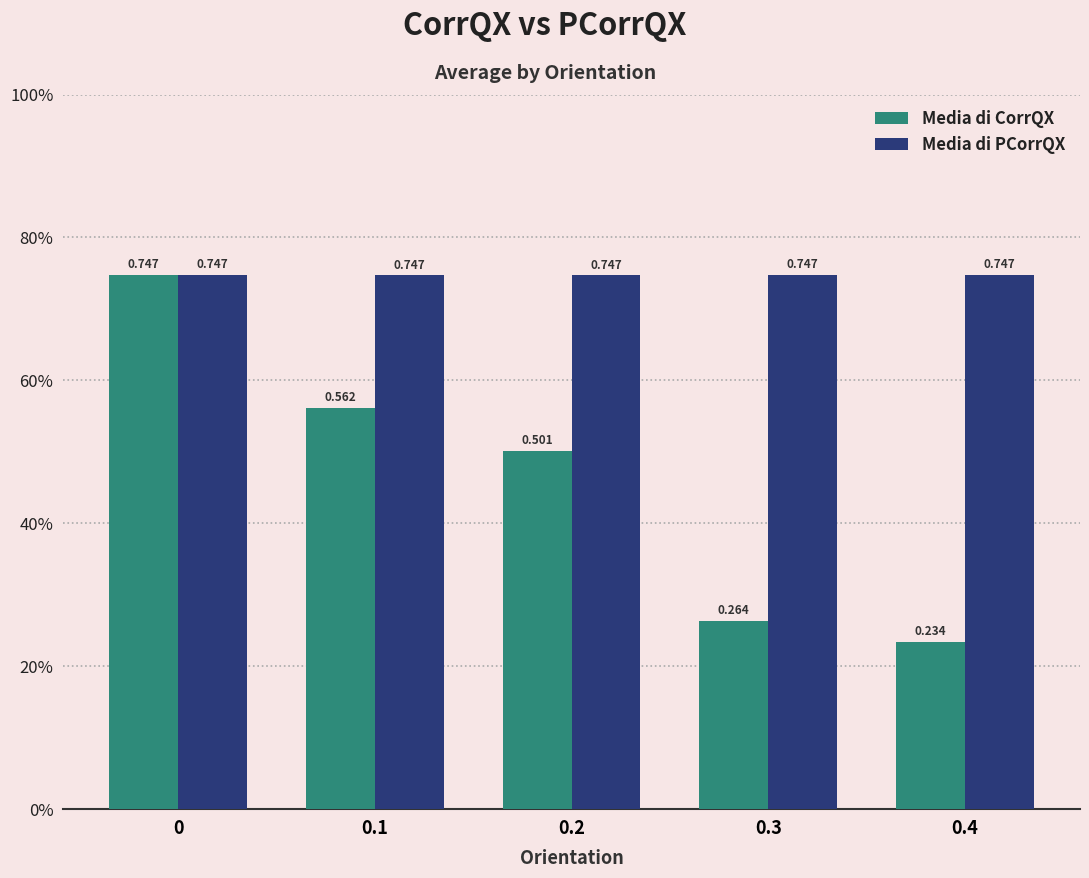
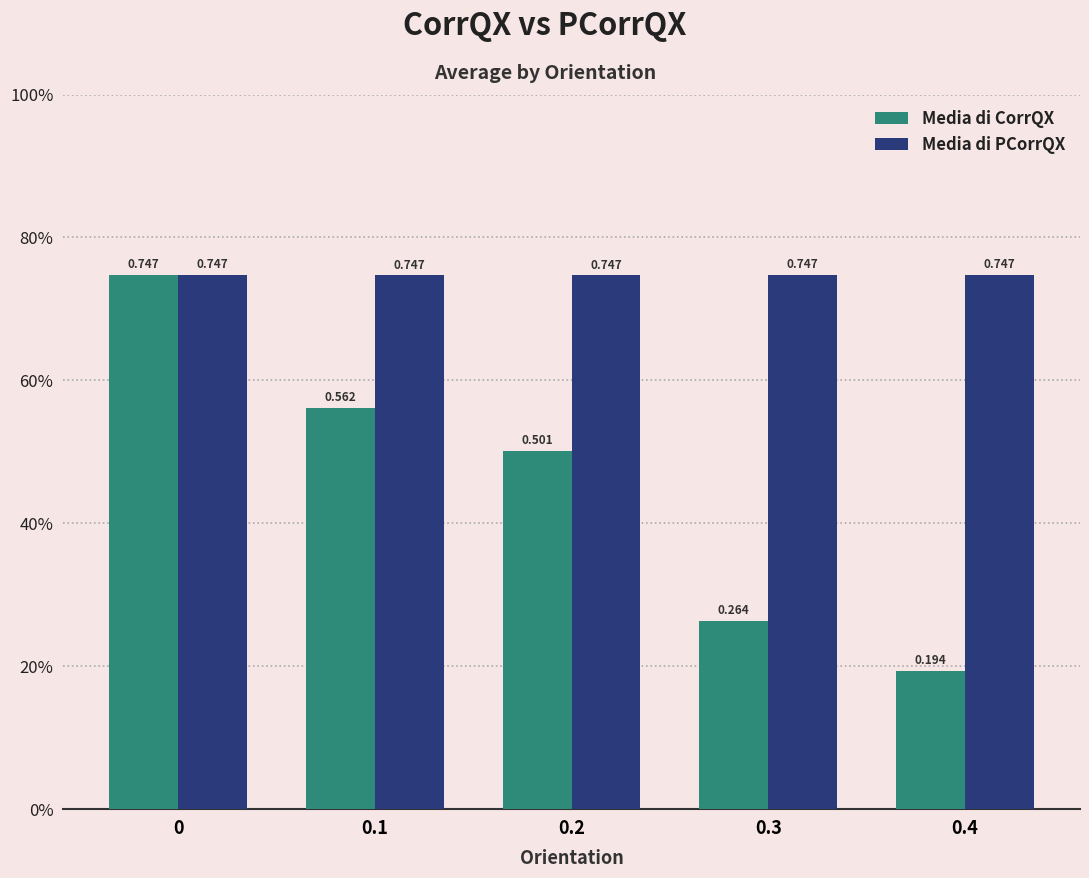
Media di CorrQX, 0.4: 0.234 -> 0.194
